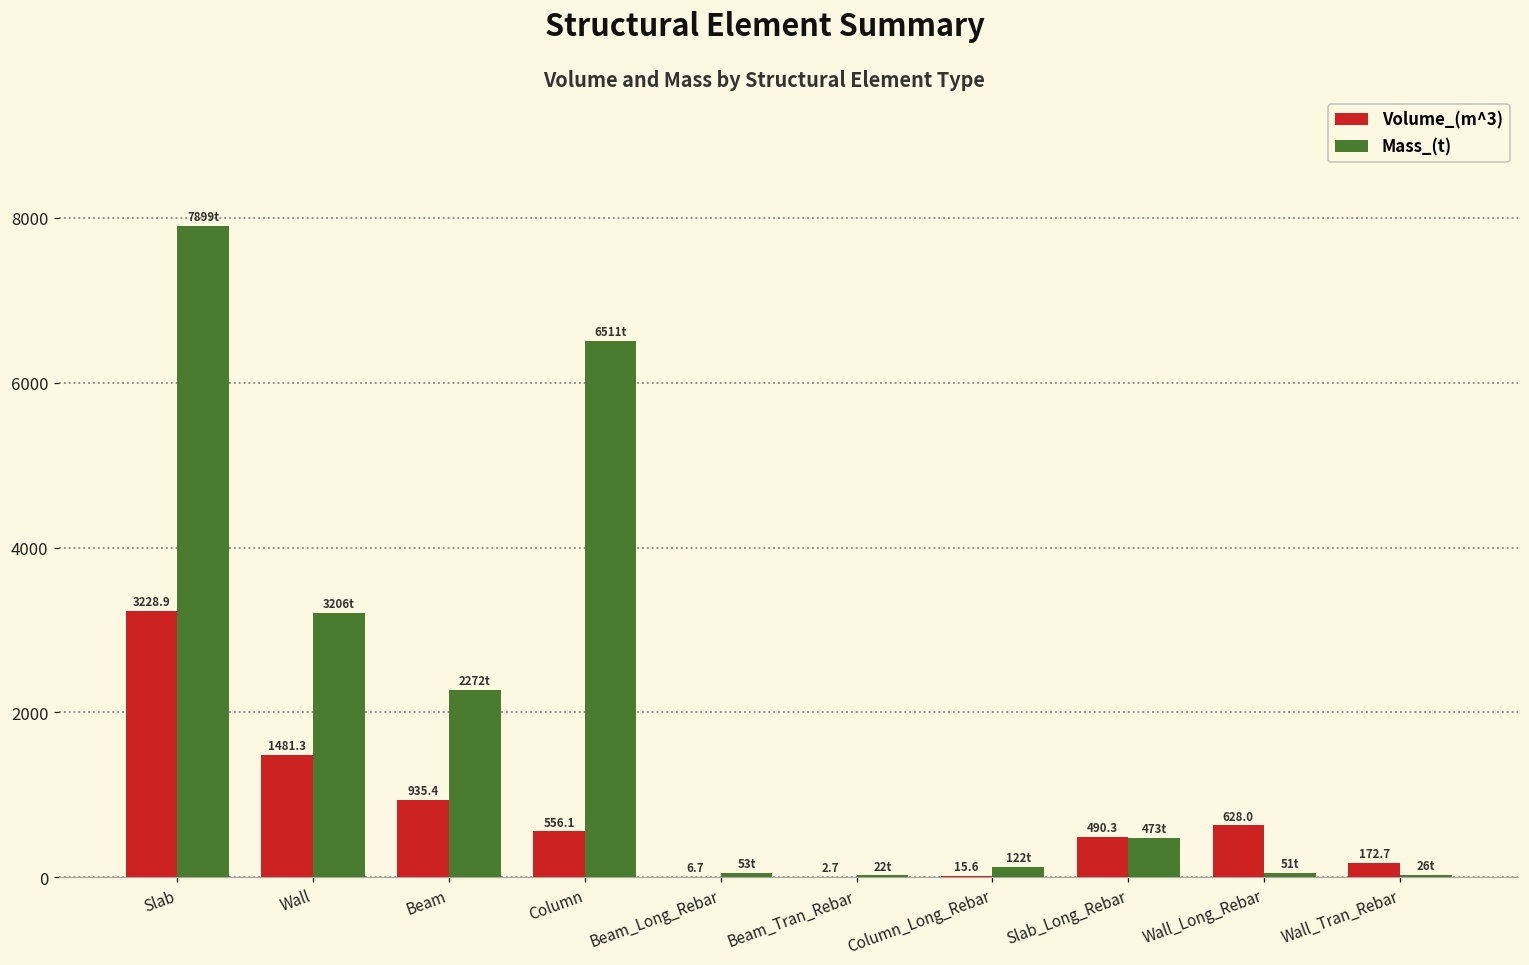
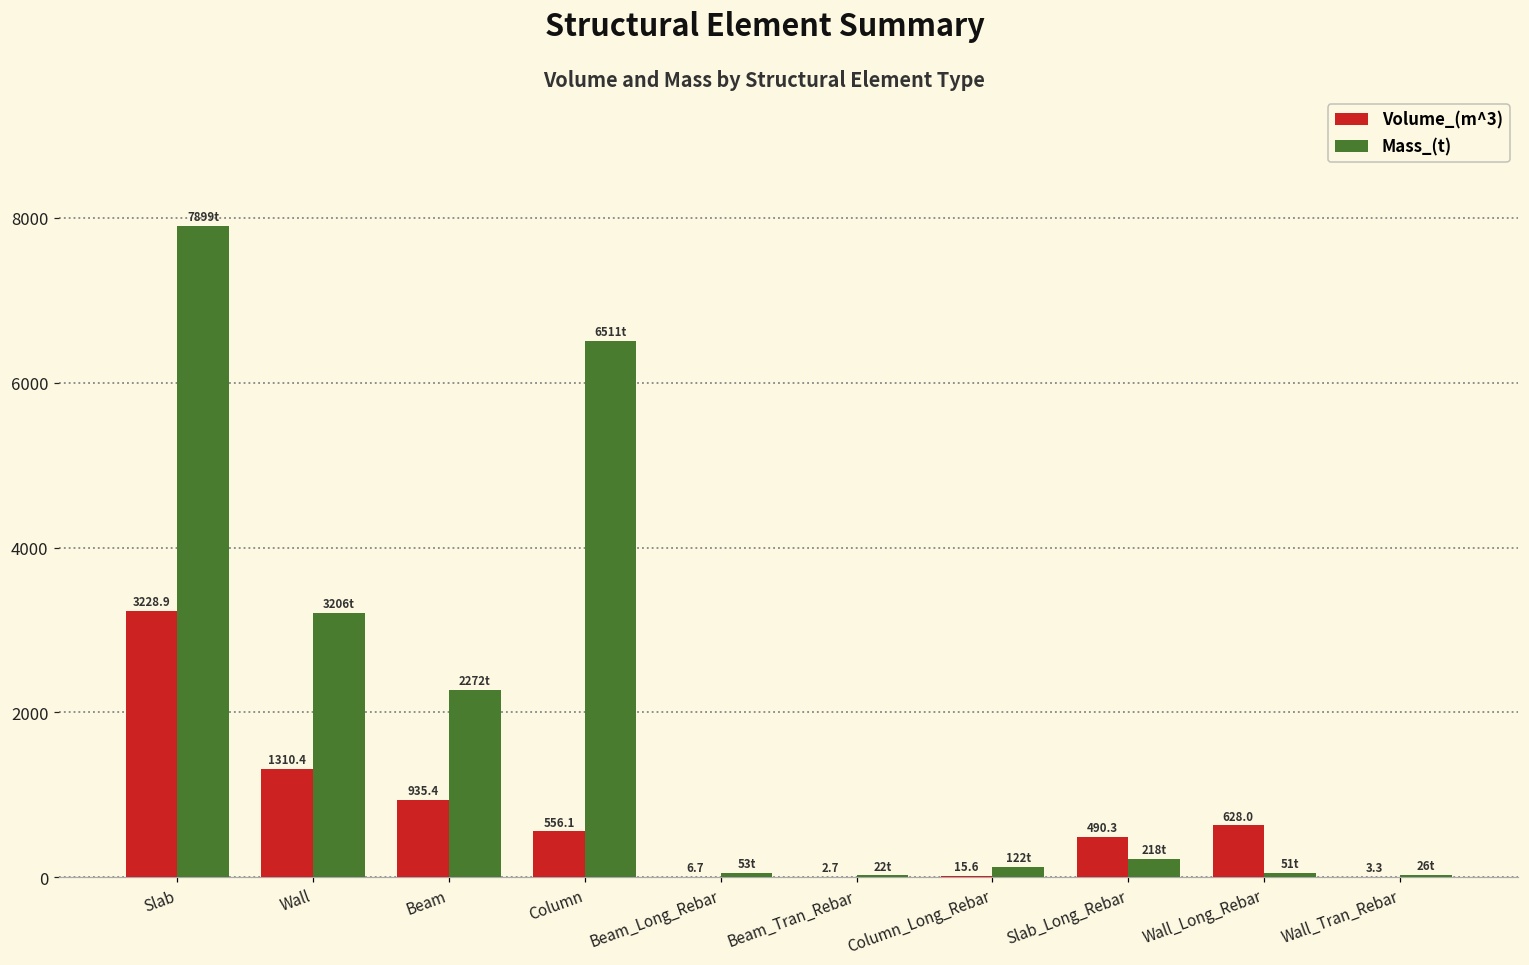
Volume_(m^3), Wall: 1481.3 -> 1310.4
Mass_(t), Slab_Long_Rebar: 473t -> 218t
Volume_(m^3), Wall_Tran_Rebar: 172.7 -> 3.3
